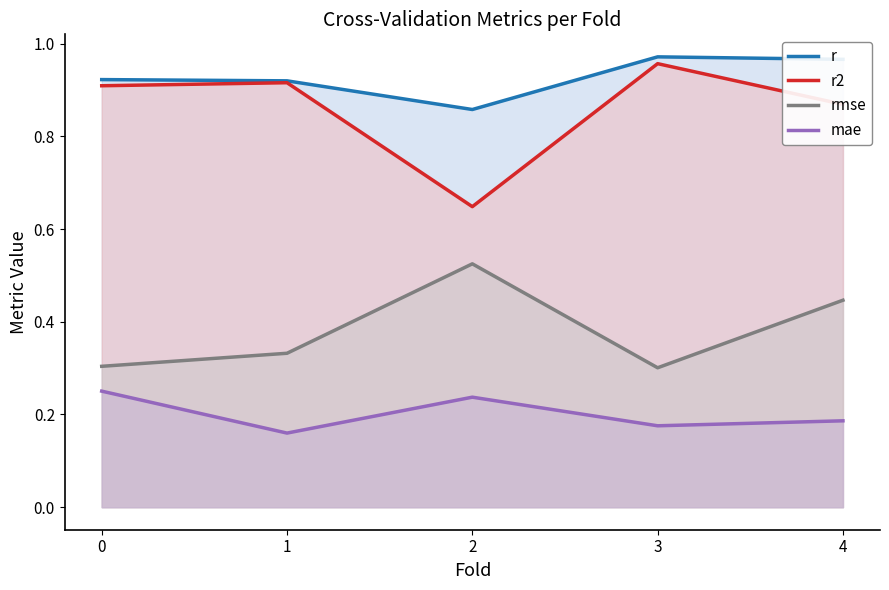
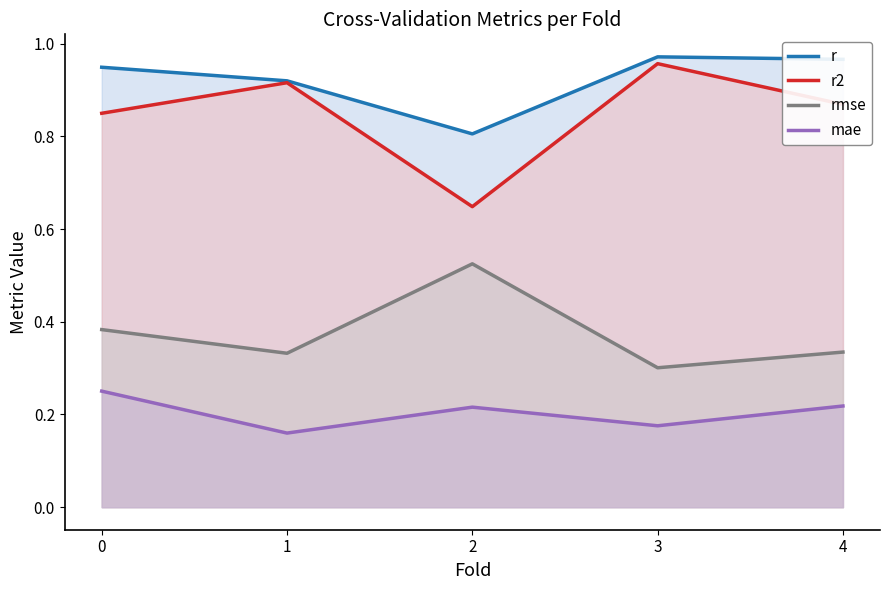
r, 0: 0.92 -> 0.95
r2, 0: 0.91 -> 0.85
rmse, 0: 0.30 -> 0.38
r, 2: 0.86 -> 0.81
mae, 2: 0.24 -> 0.22
rmse, 4: 0.45 -> 0.33
mae, 4: 0.19 -> 0.22
